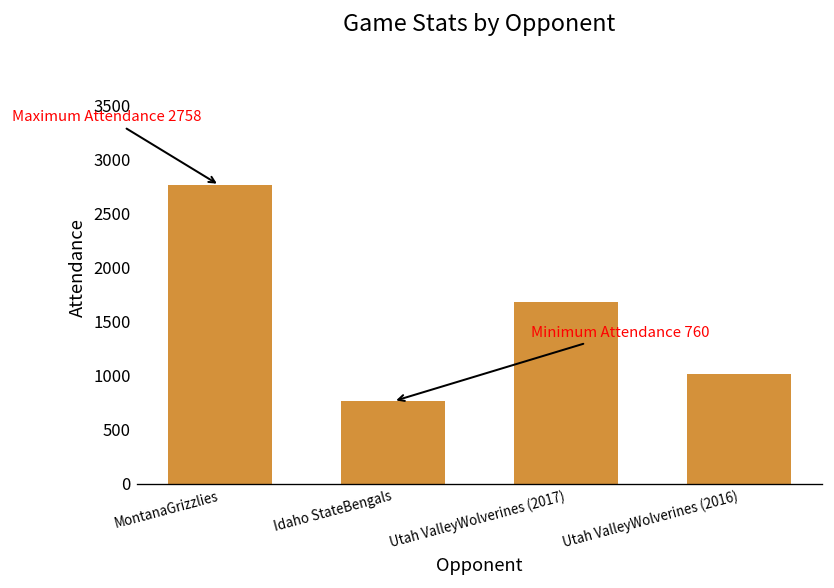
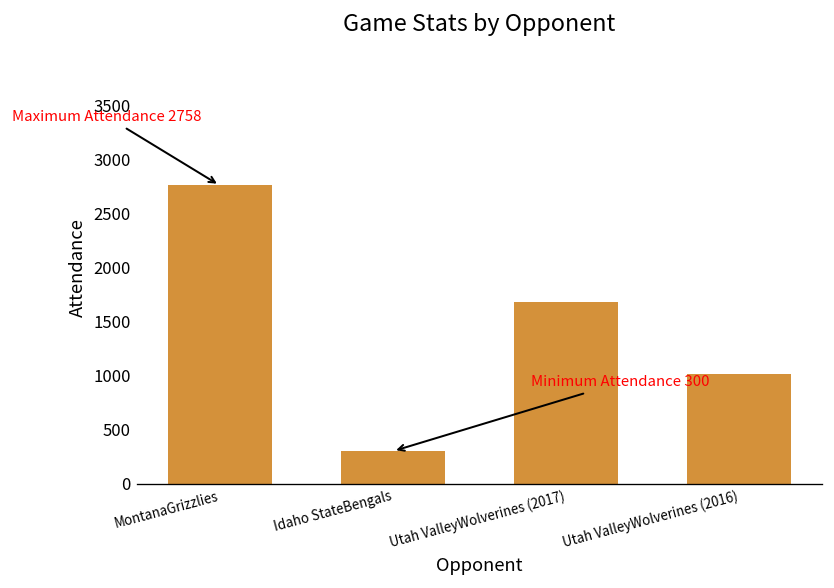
Idaho StateBengals: 760 -> 300
